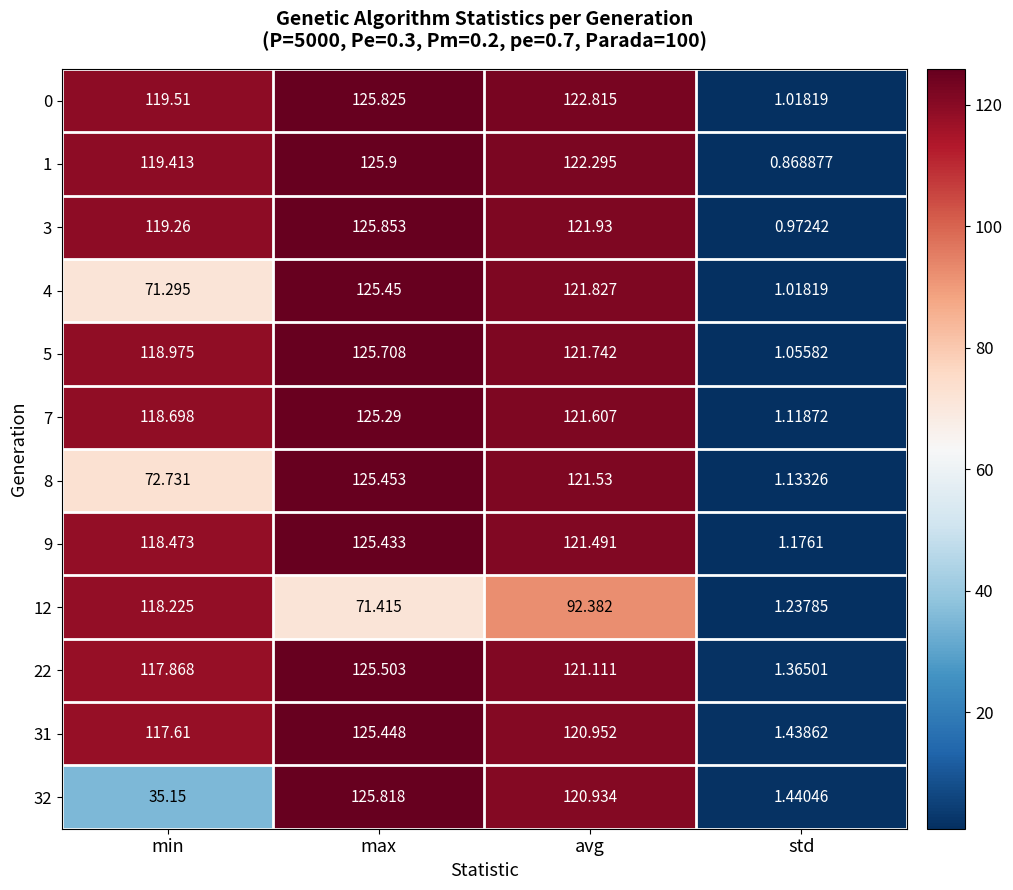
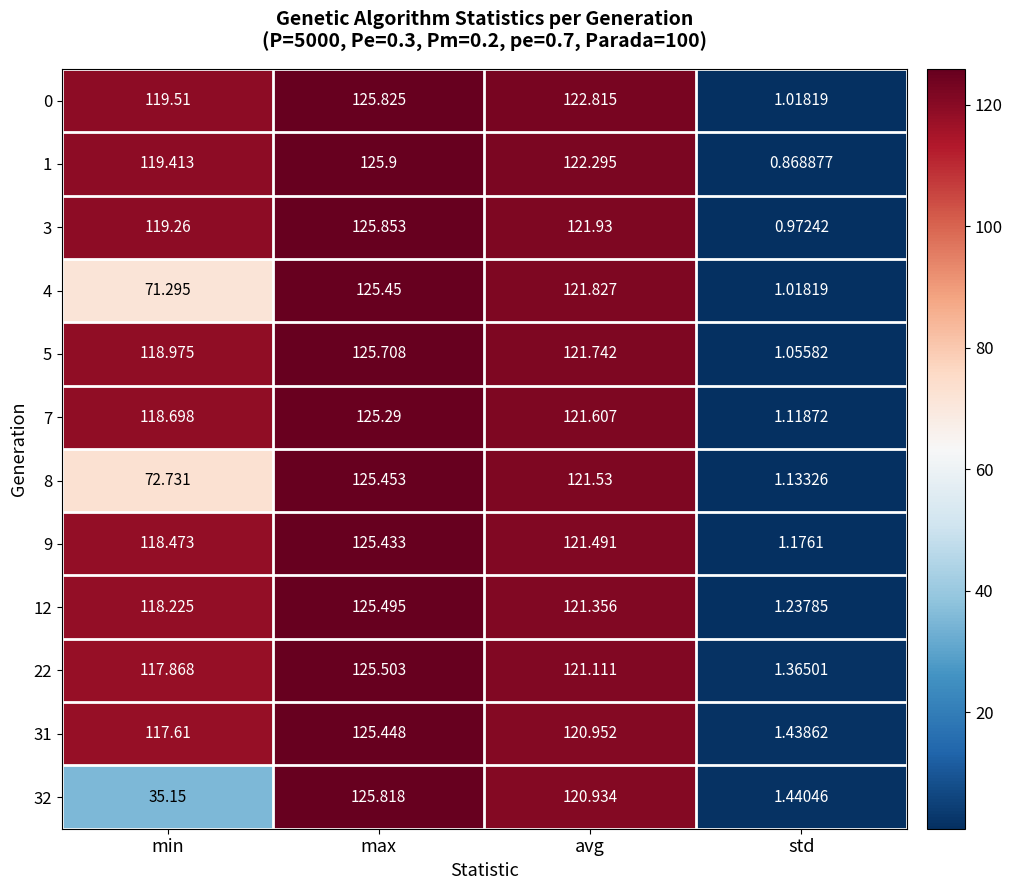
12, max: 71.415 -> 125.495
12, avg: 92.382 -> 121.356
